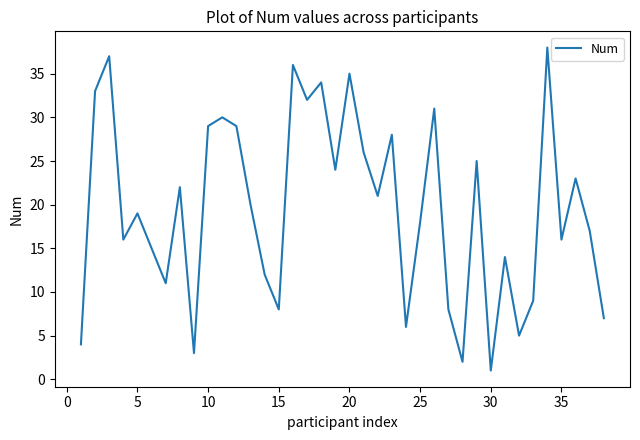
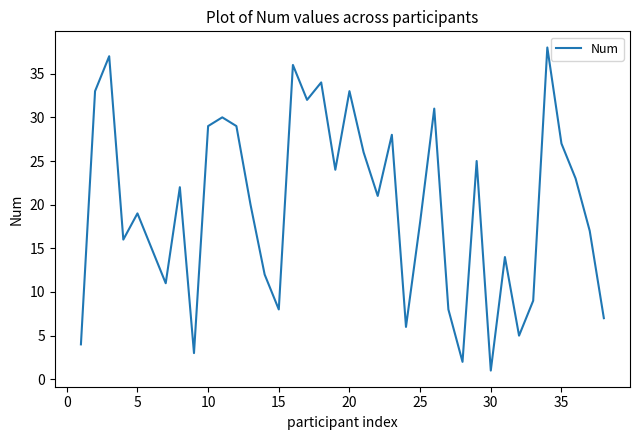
20: 35 -> 33
35: 16 -> 27
